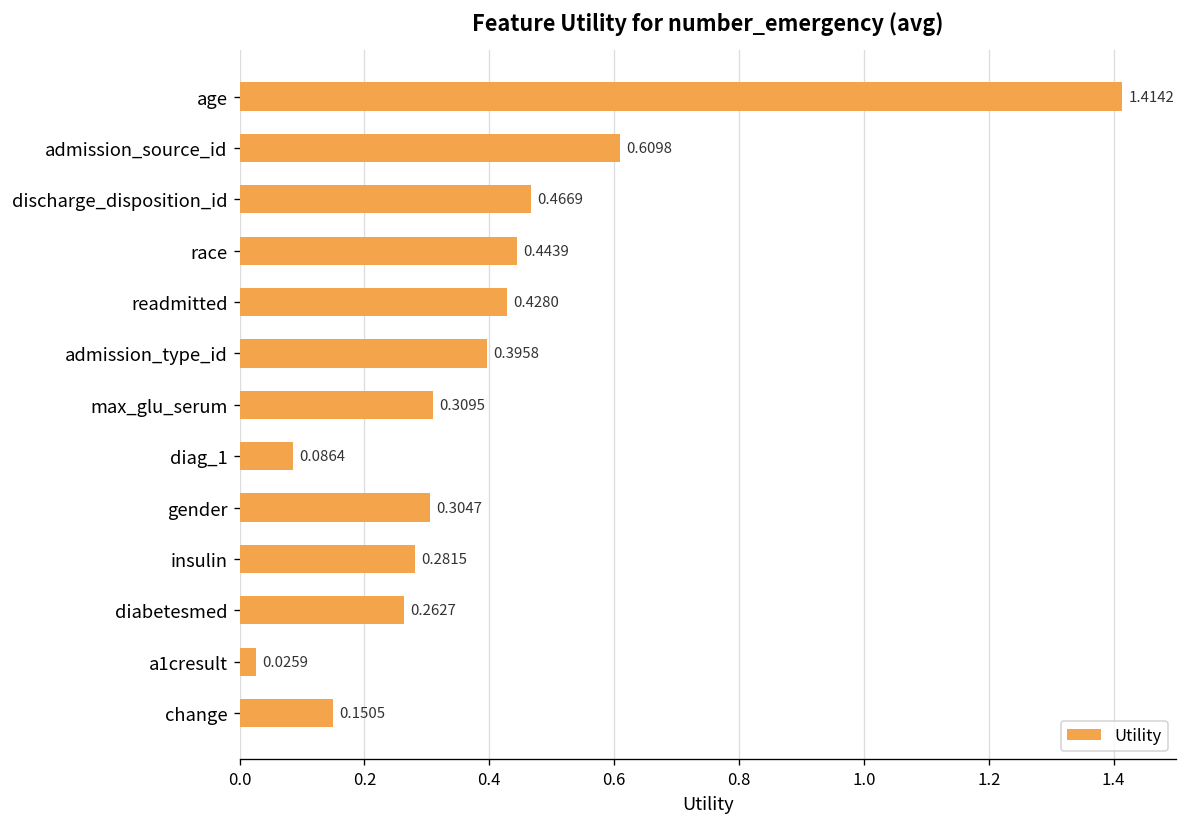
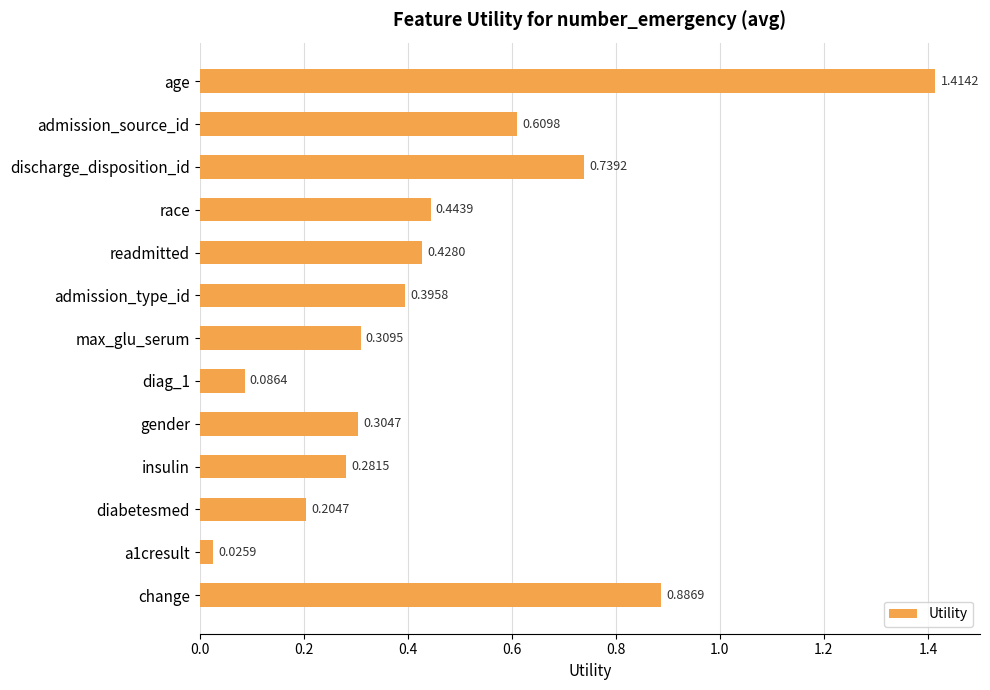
discharge_disposition_id: 0.4669 -> 0.7392
diabetesmed: 0.2627 -> 0.2047
change: 0.1505 -> 0.8869
